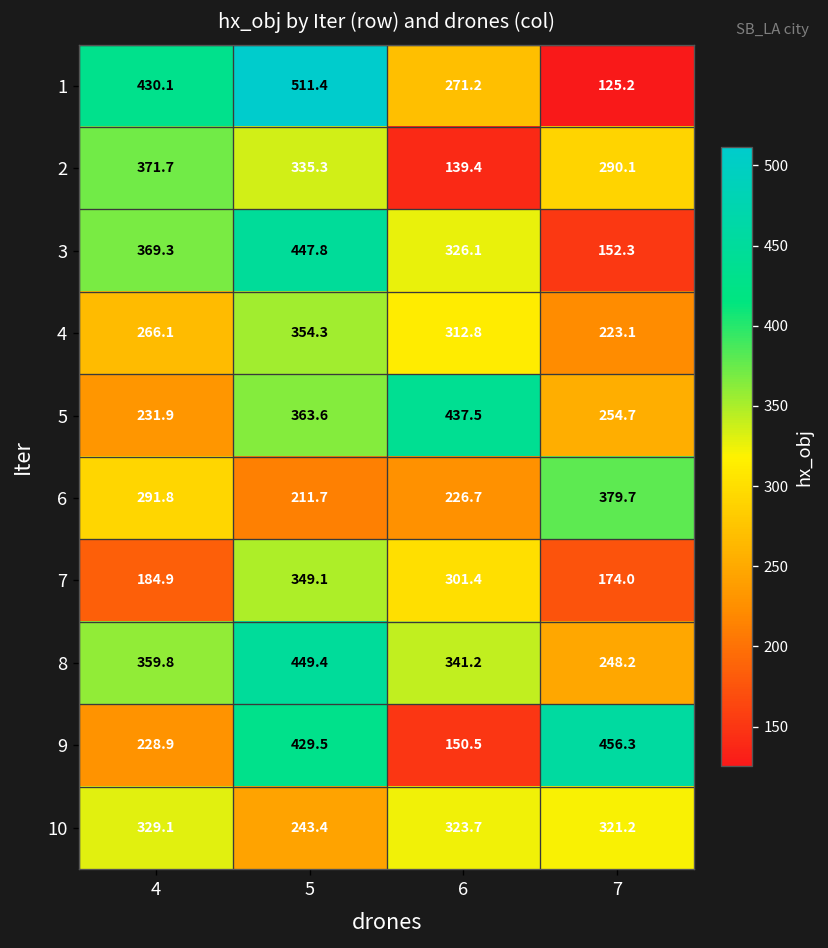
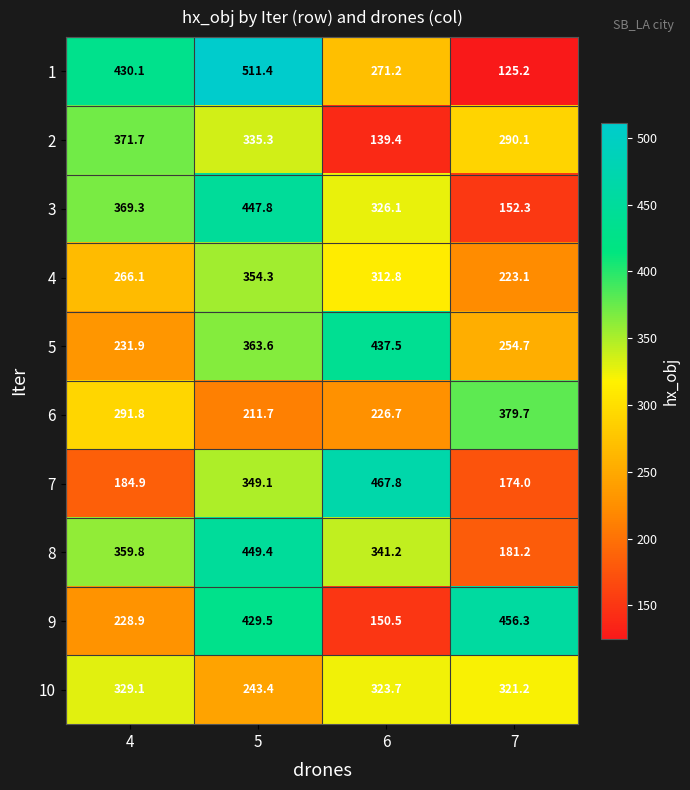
7, 6: 301.4 -> 467.8
8, 7: 248.2 -> 181.2
